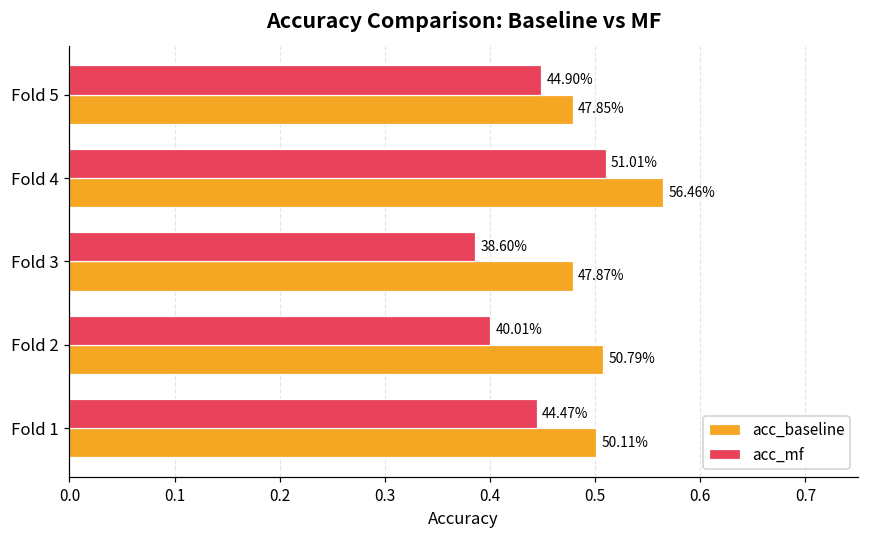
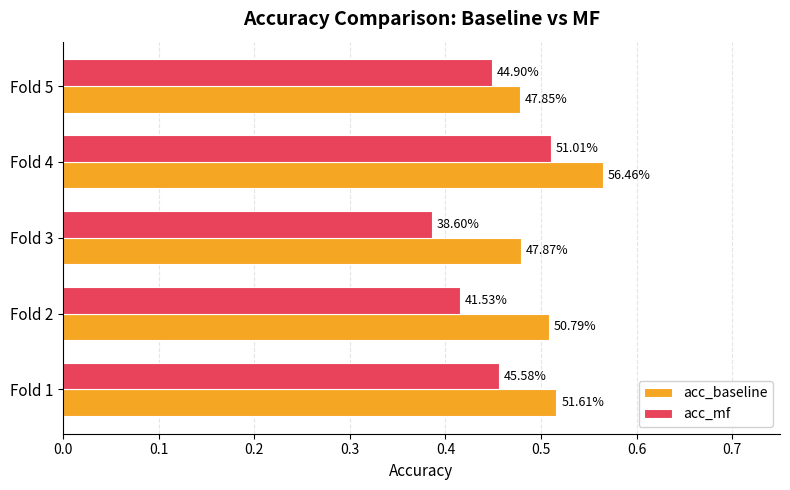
acc_mf, Fold 2: 40.01% -> 41.53%
acc_mf, Fold 1: 44.47% -> 45.58%
acc_baseline, Fold 1: 50.11% -> 51.61%
